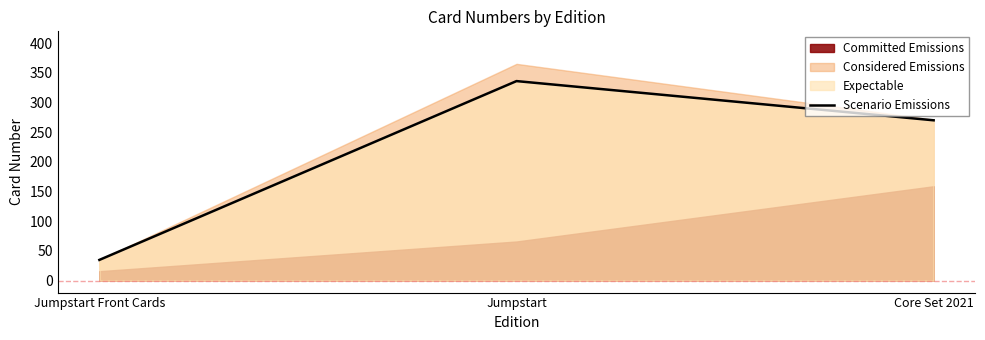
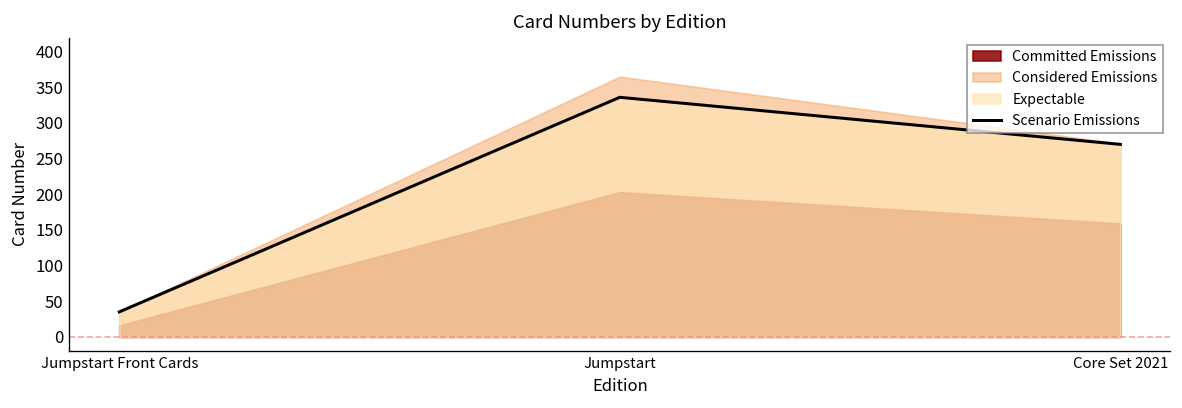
Committed Emissions, Jumpstart: 70 -> 200
